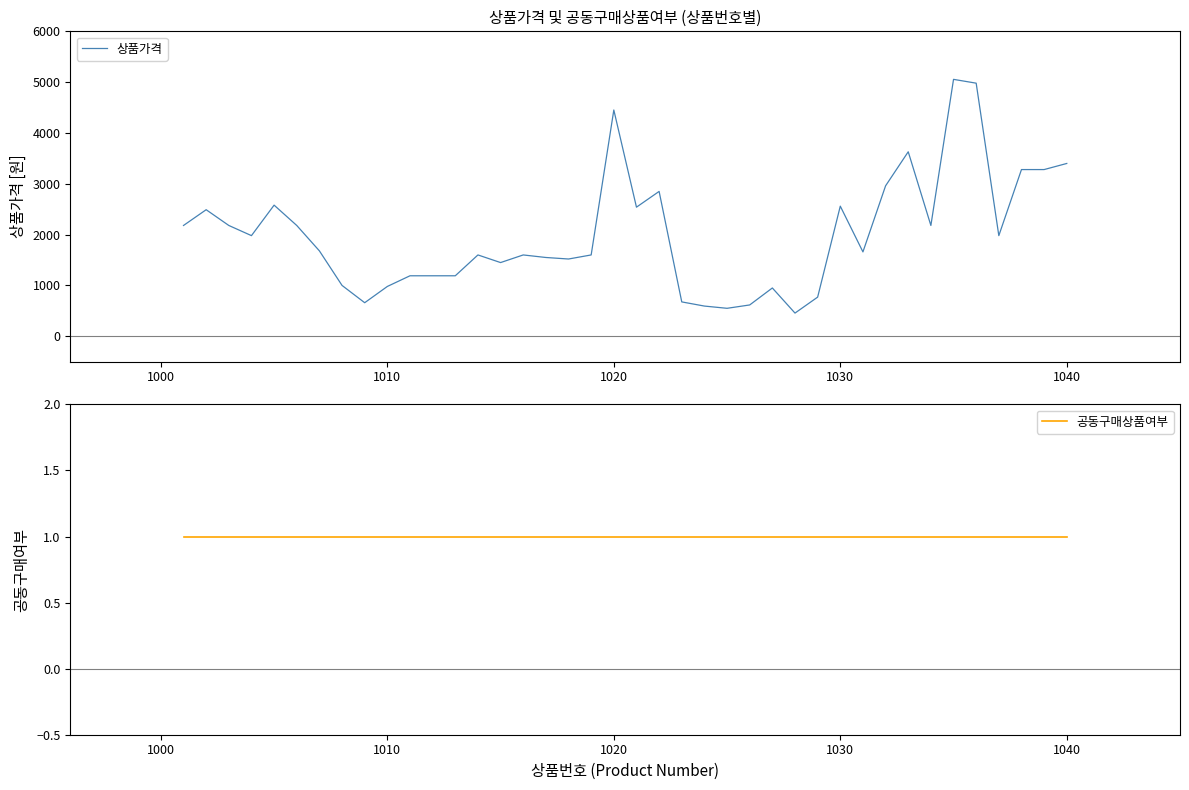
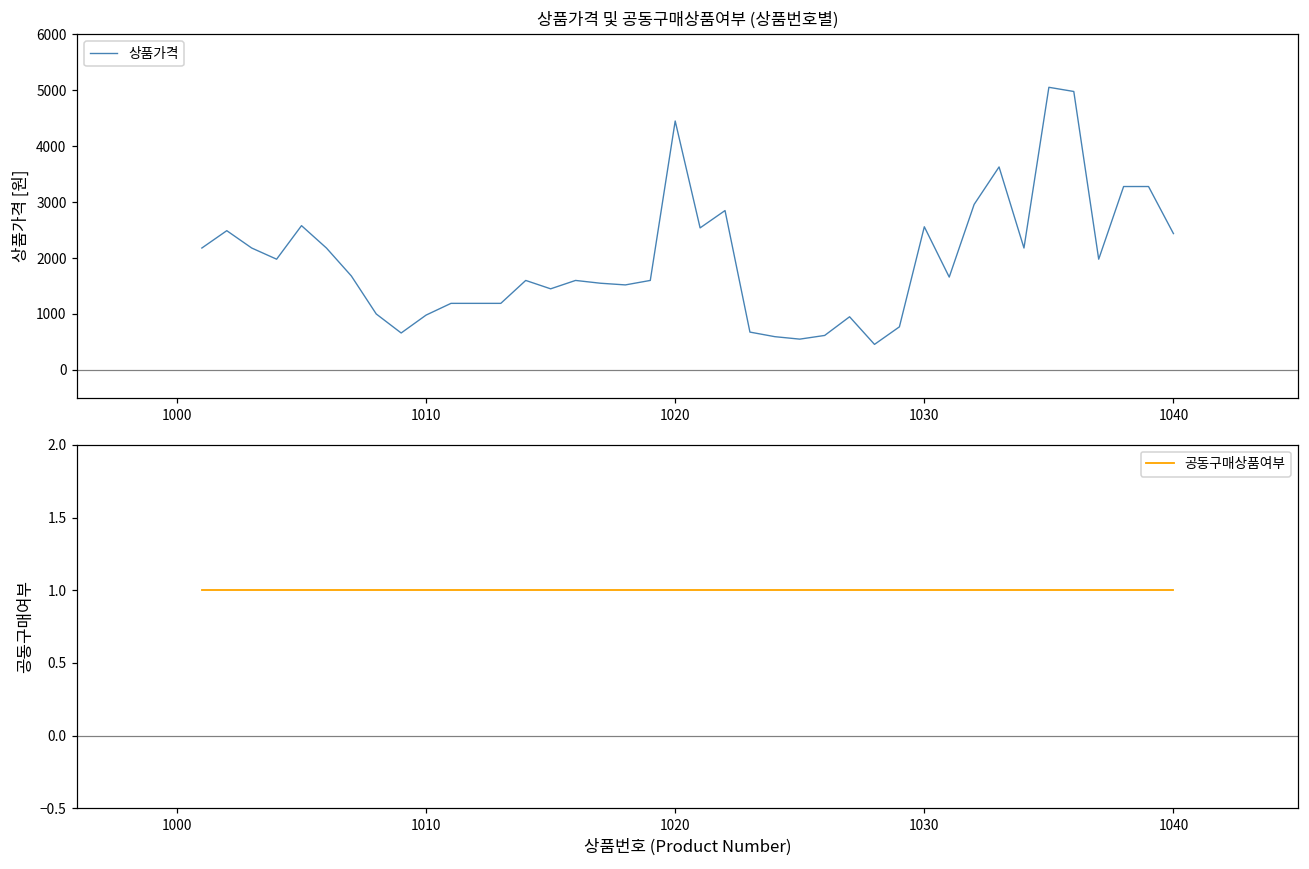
상품가격 및 공동구매상품여부 (상품번호별), 1040: 3400 -> 2400
